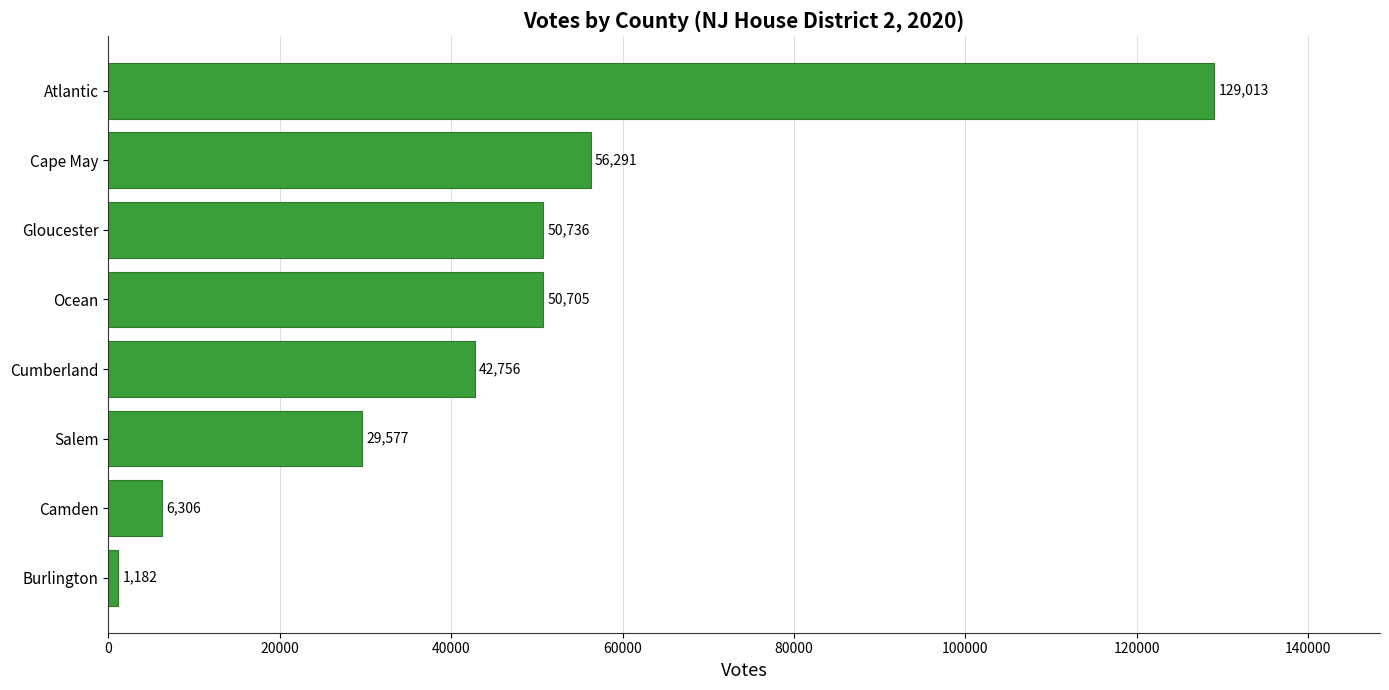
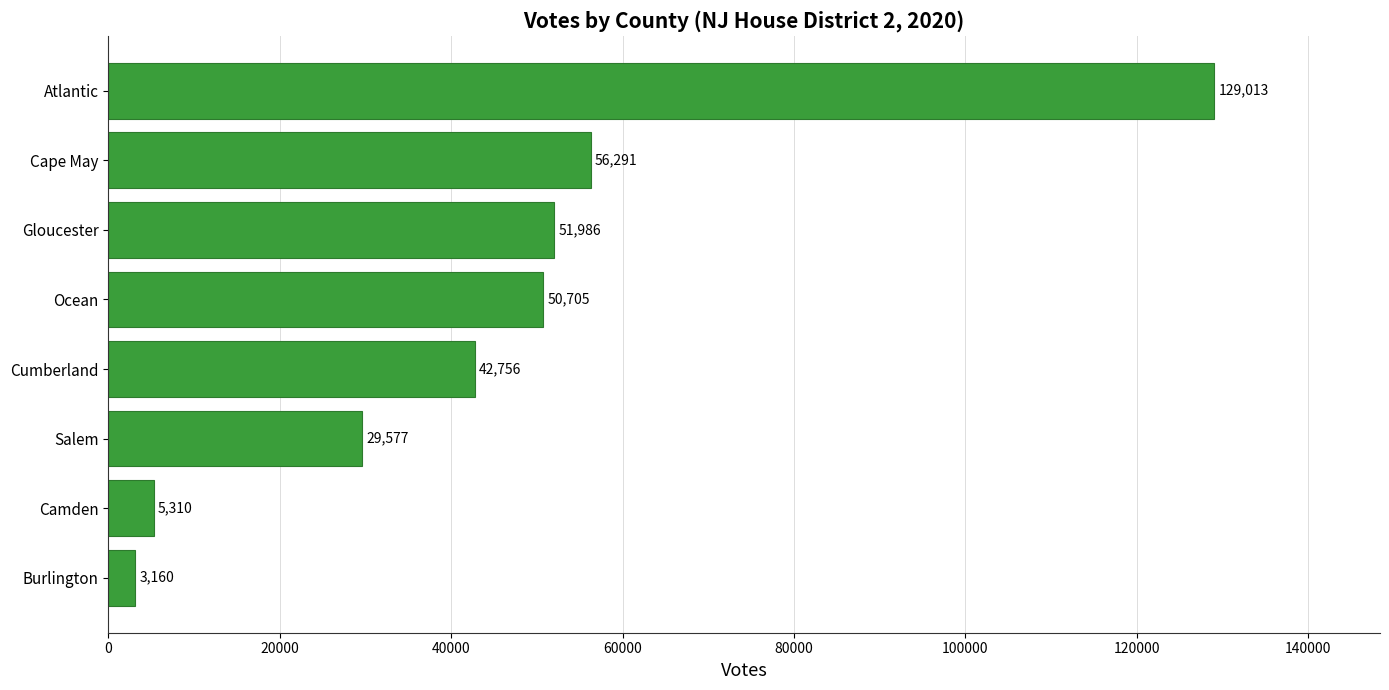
Gloucester: 50,736 -> 51,986
Camden: 6,306 -> 5,310
Burlington: 1,182 -> 3,160
